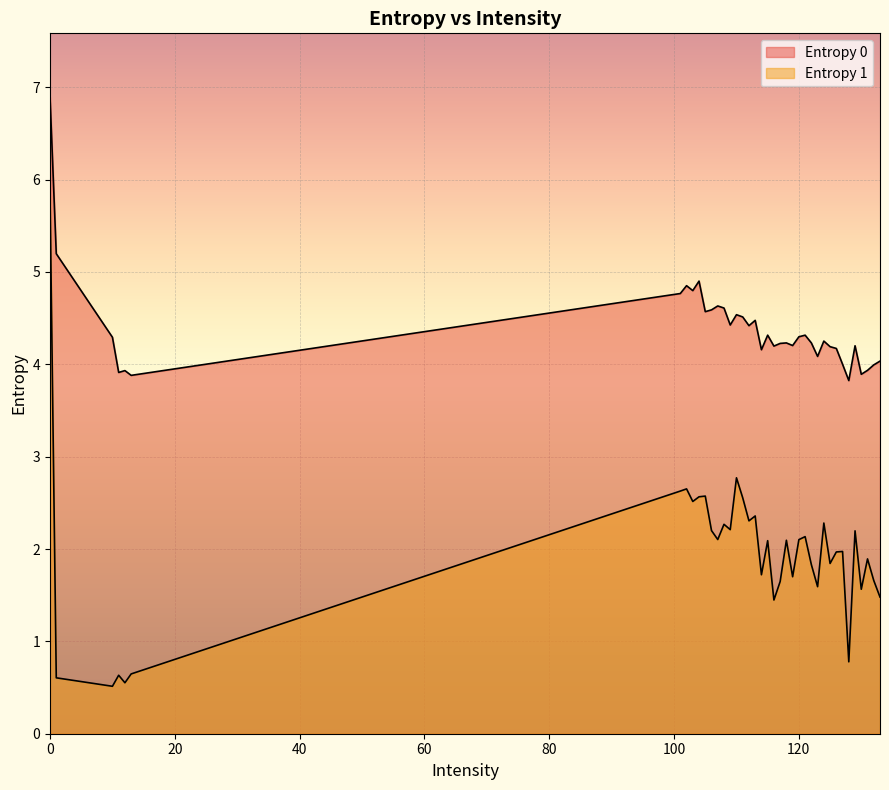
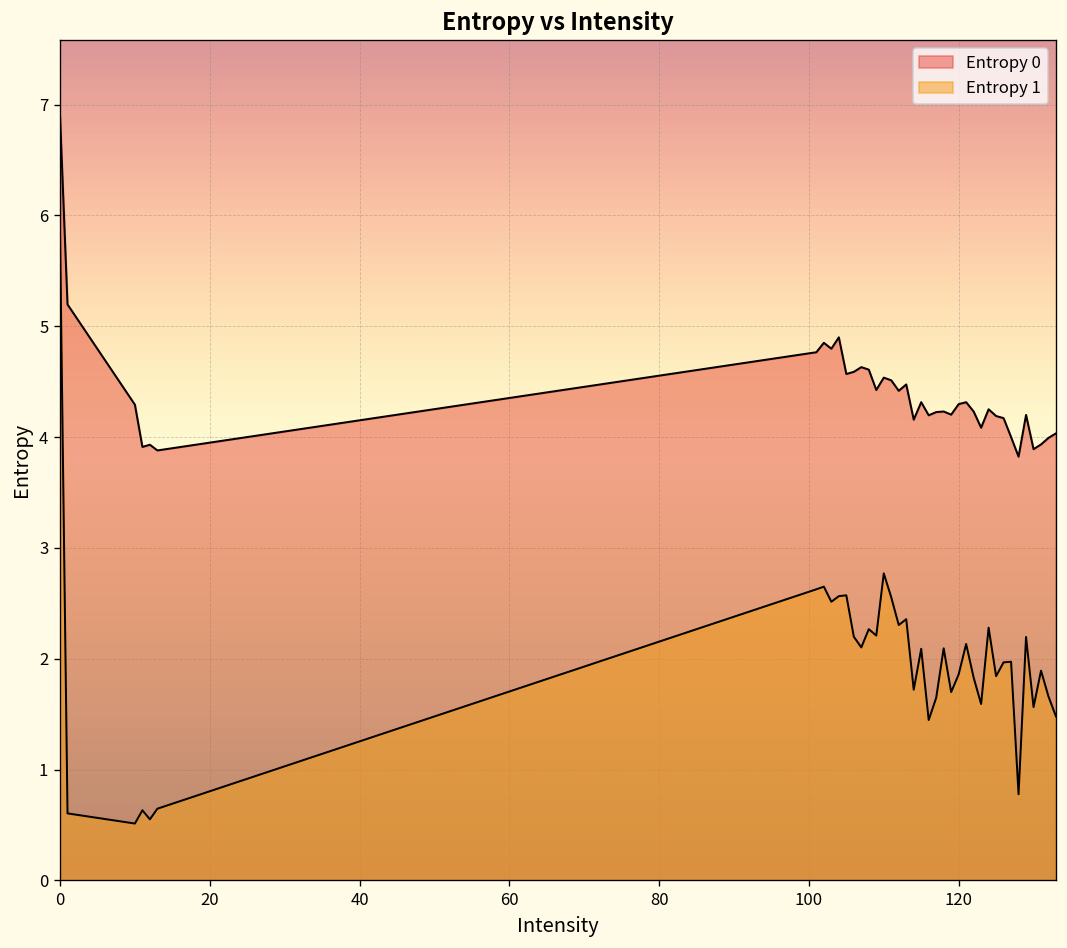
Entropy 1, 120: 2.1 -> 1.9
